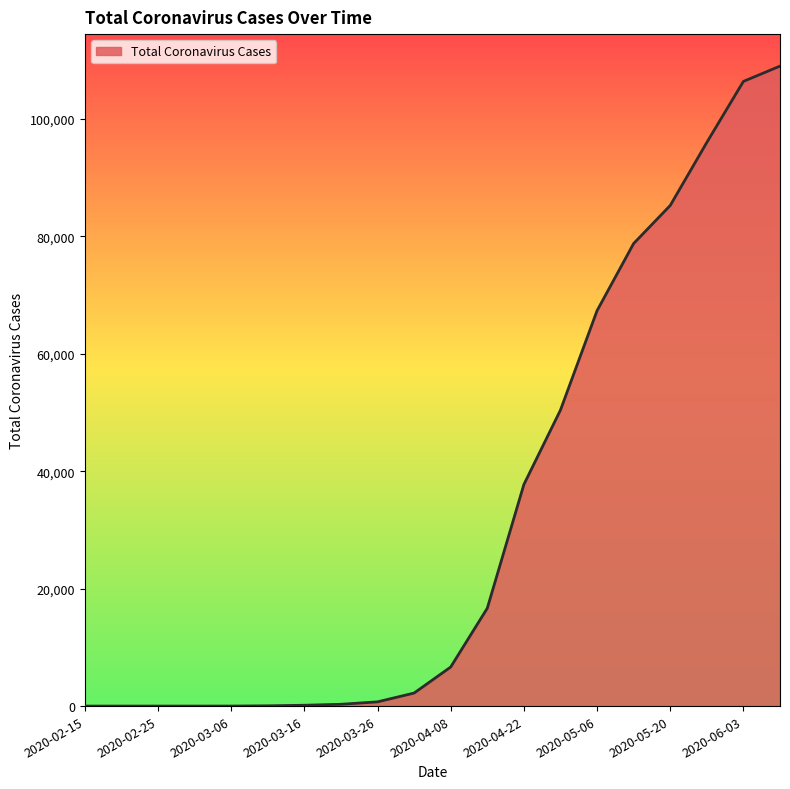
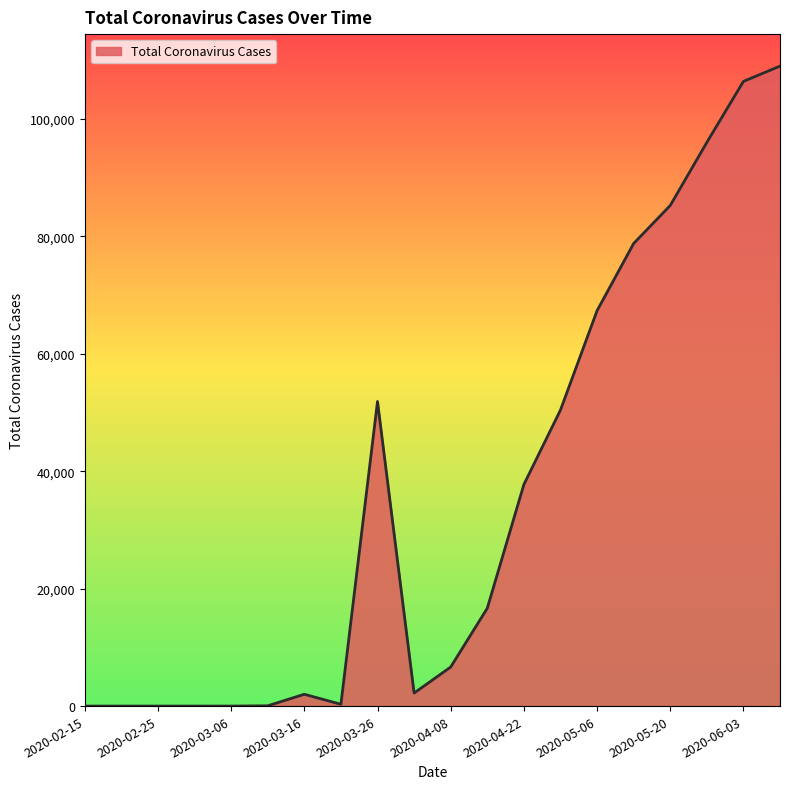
2020-03-16: 0 -> 2,000
2020-03-26: 1,000 -> 52,000
